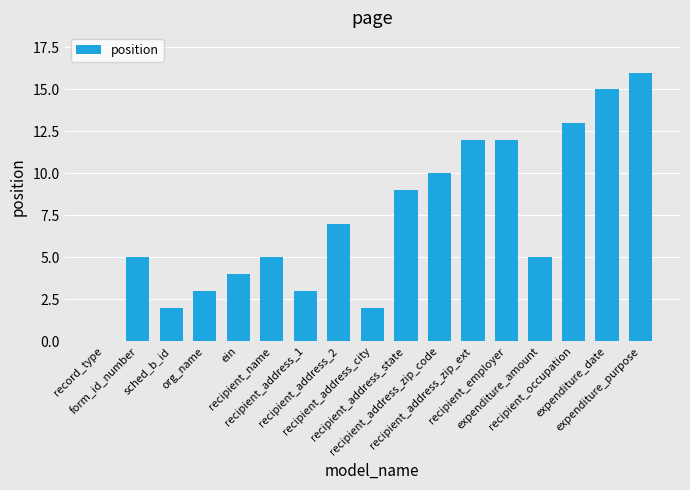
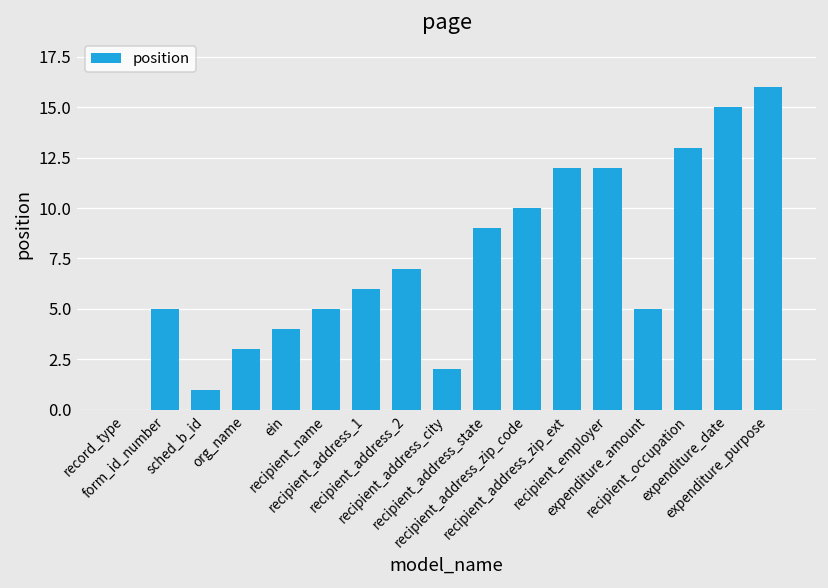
sched_b_id: 2 -> 1
recipient_address_1: 3 -> 6
